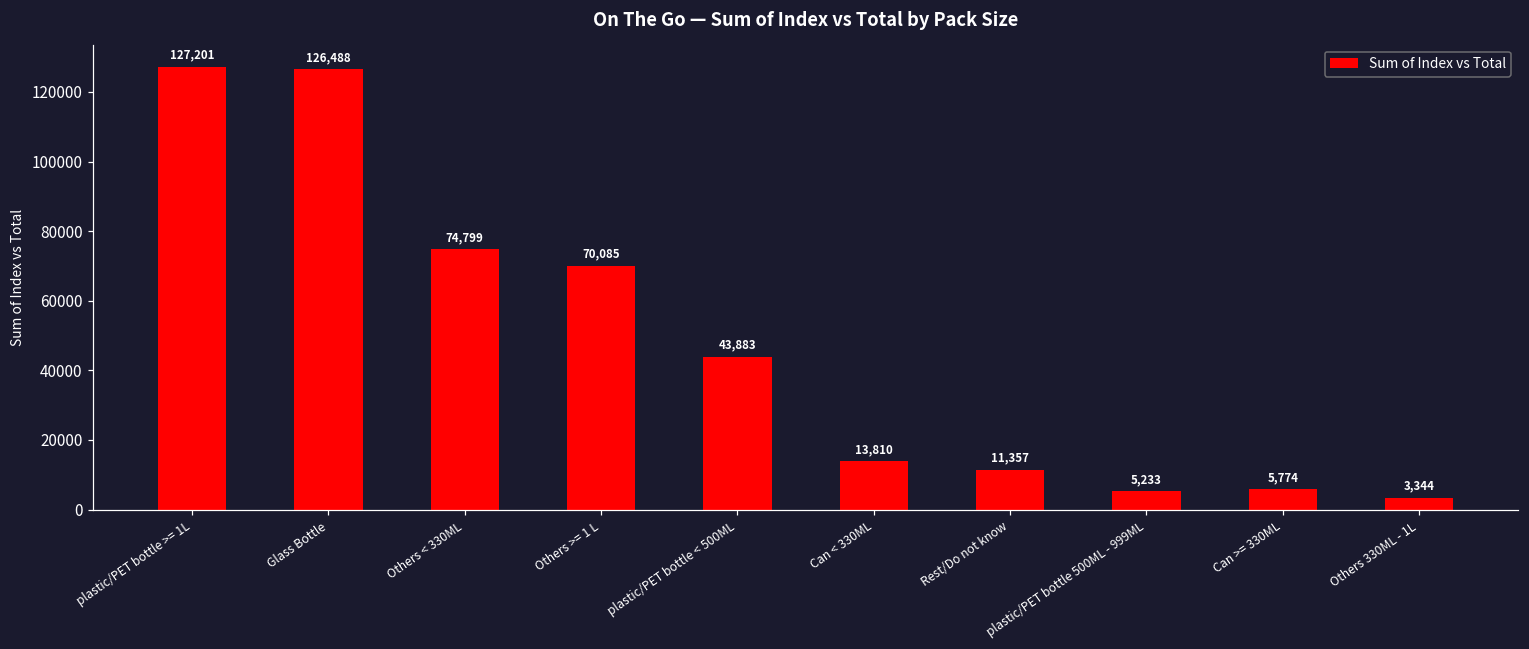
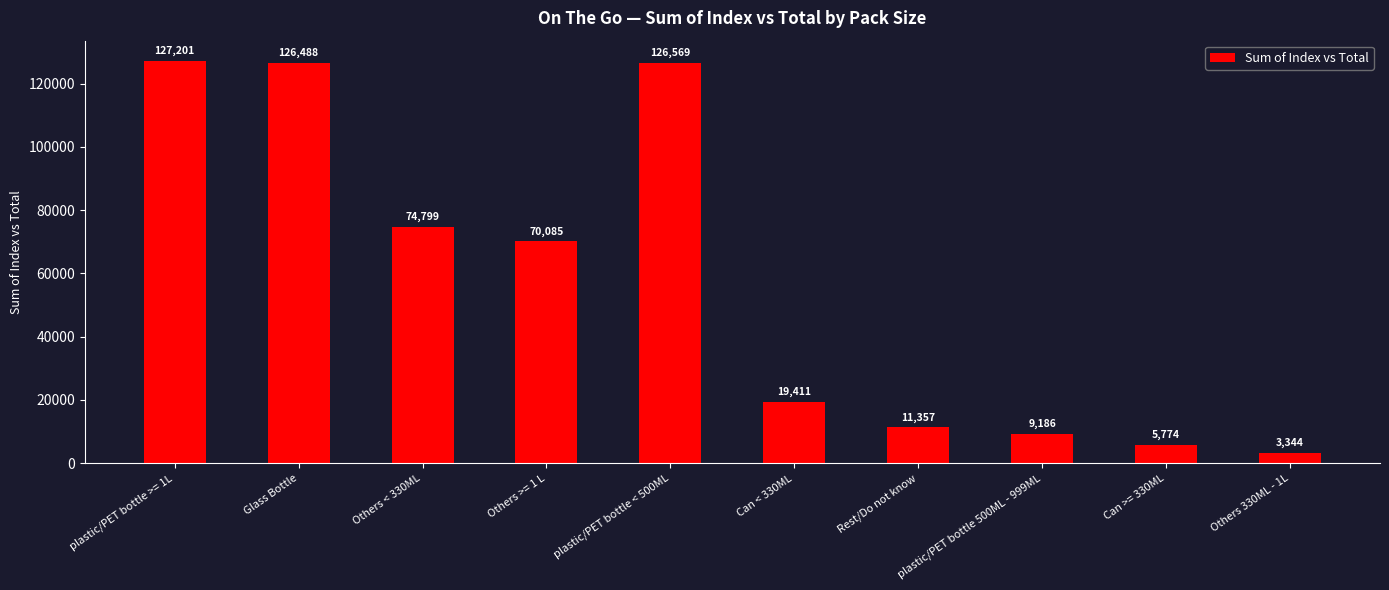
plastic/PET bottle < 500ML: 43,883 -> 126,569
Can < 330ML: 13,810 -> 19,411
plastic/PET bottle 500ML - 999ML: 5,233 -> 9,186
